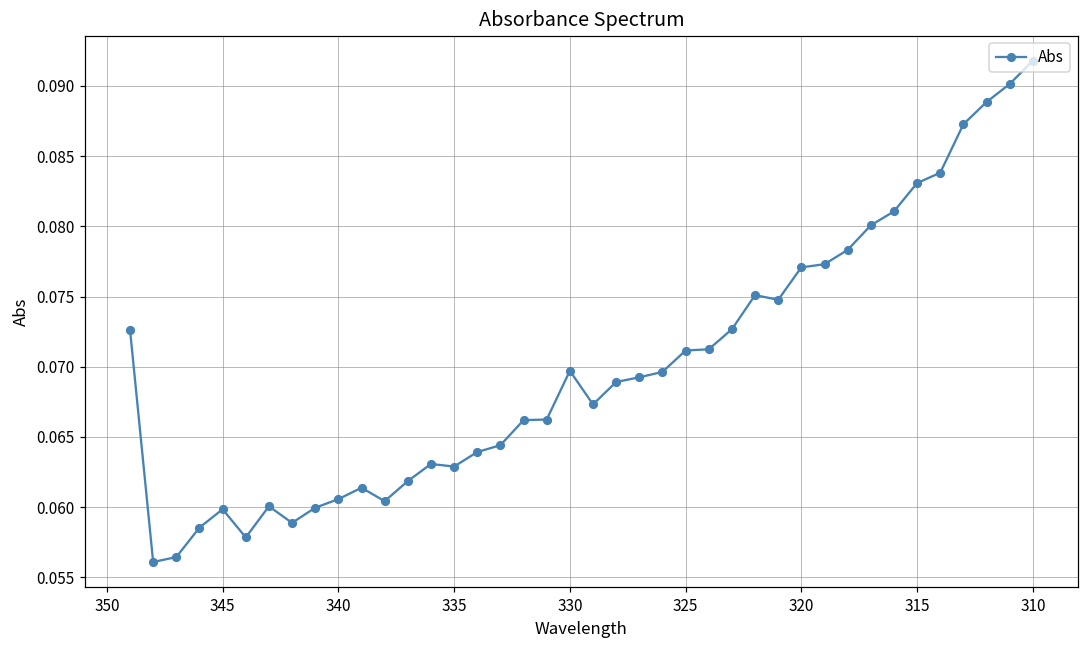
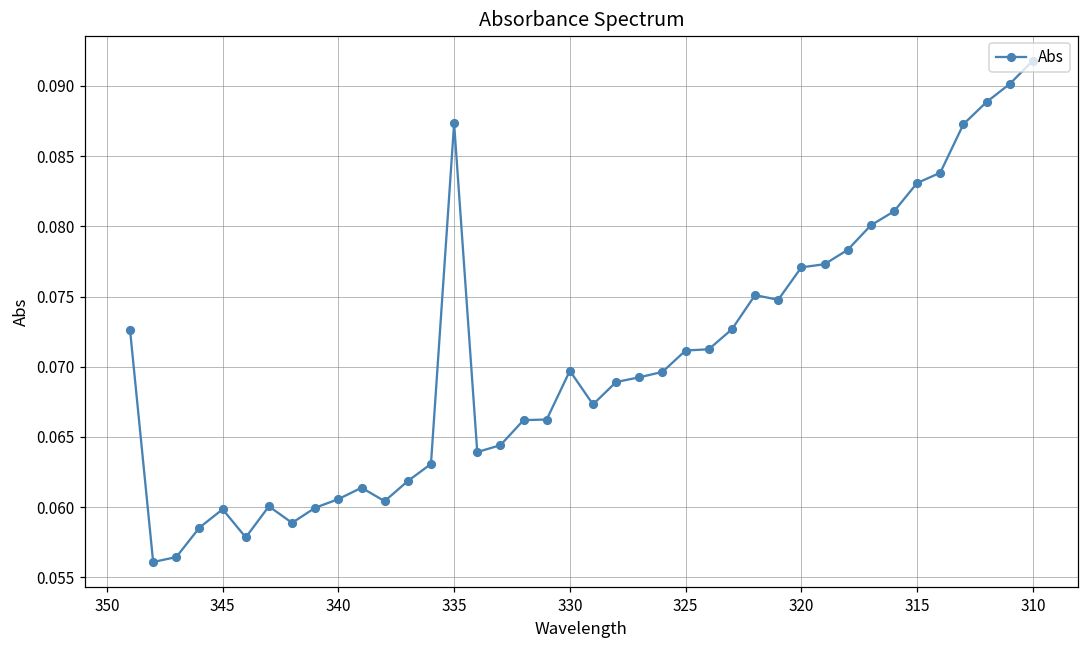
335: 0.0629 -> 0.0873
